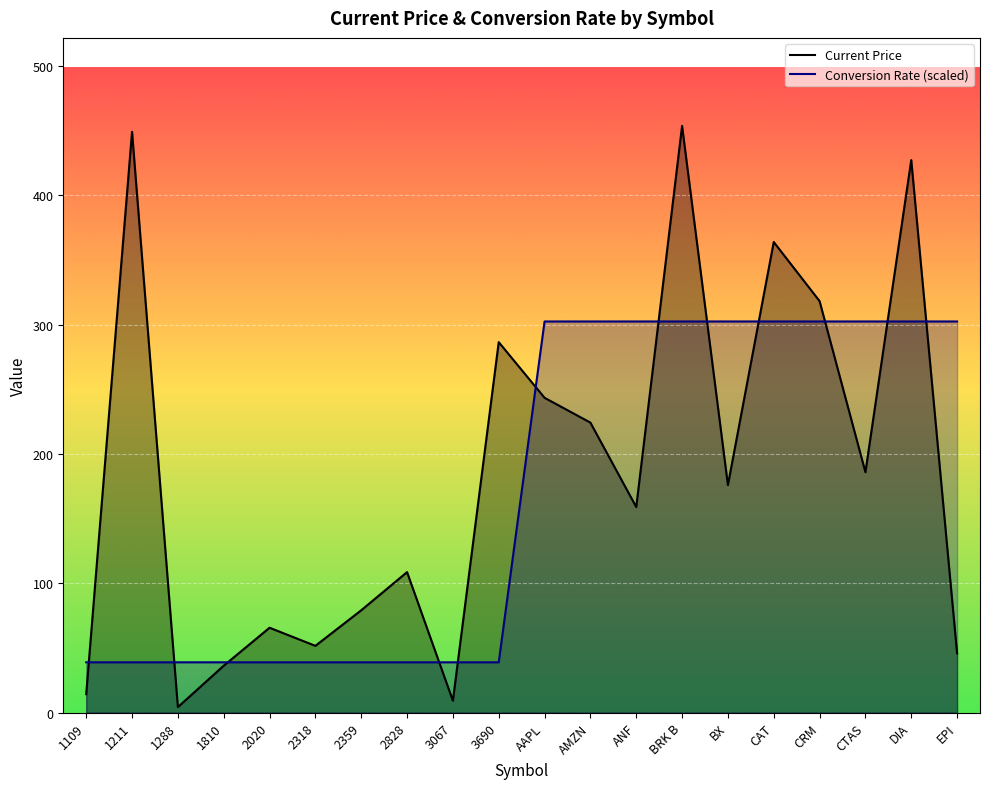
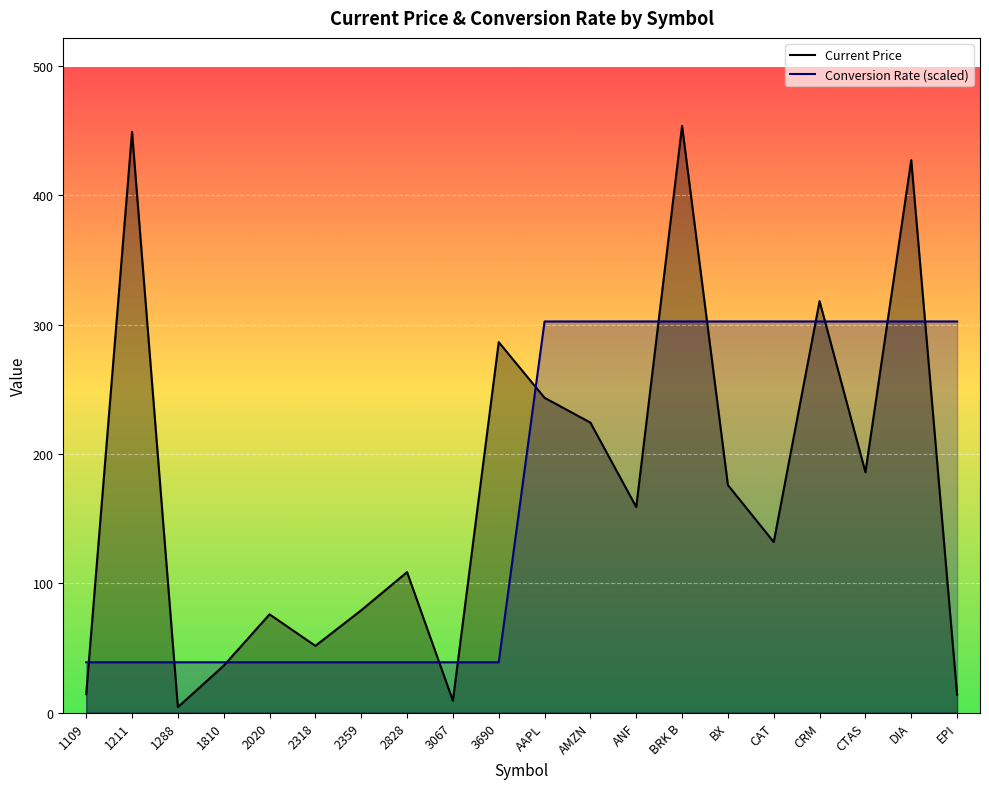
Current Price, 2020: 66 -> 76
Current Price, CAT: 364 -> 132
Current Price, EPI: 46 -> 14
